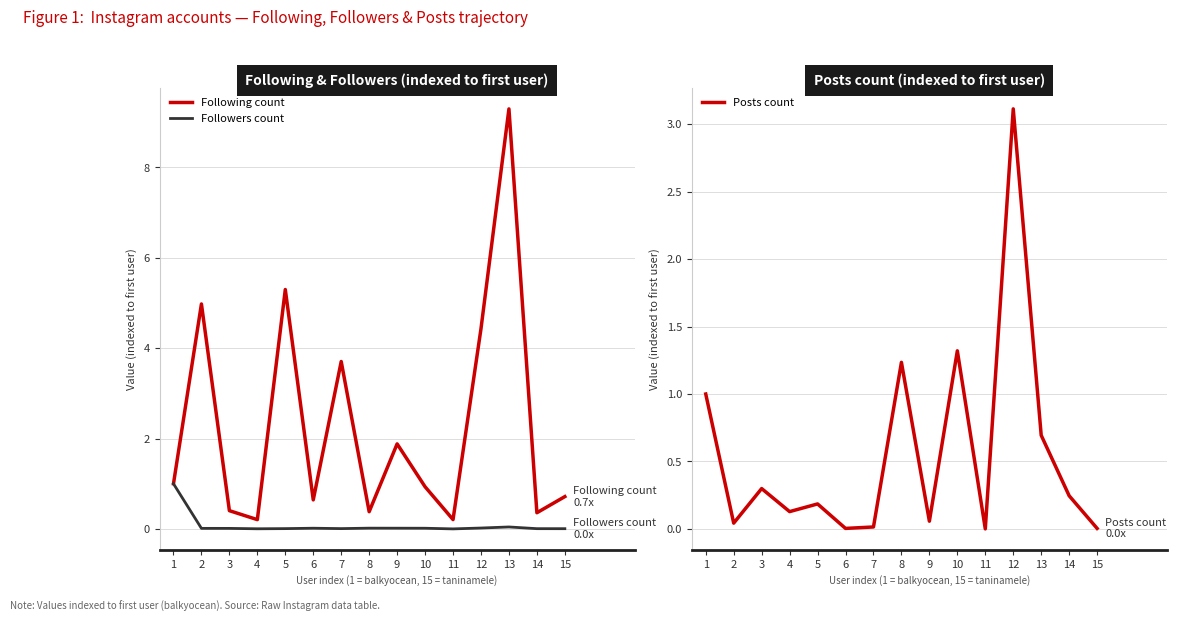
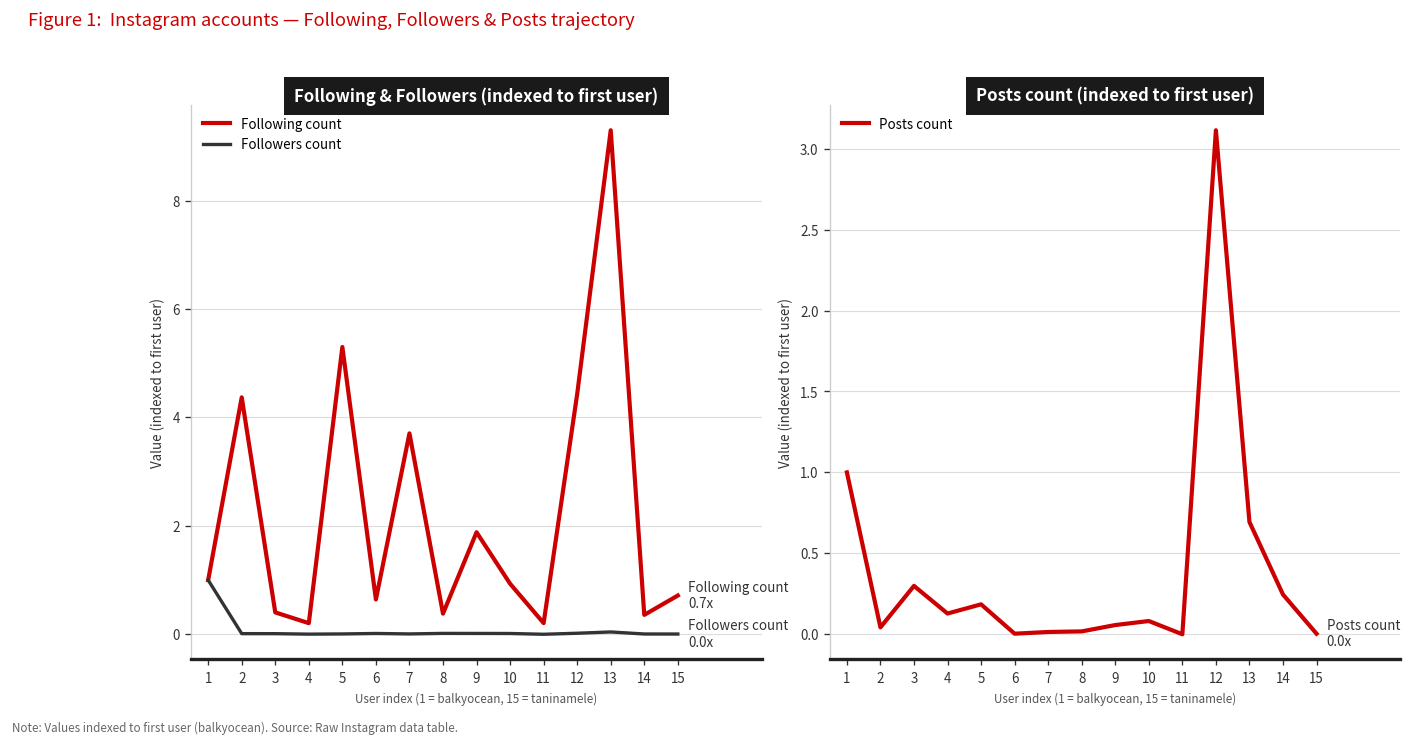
Following & Followers (indexed to first user), Following count, 2: 5.0 -> 4.4
Posts count (indexed to first user), 8: 1.23 -> 0.02
Posts count (indexed to first user), 10: 1.32 -> 0.08
